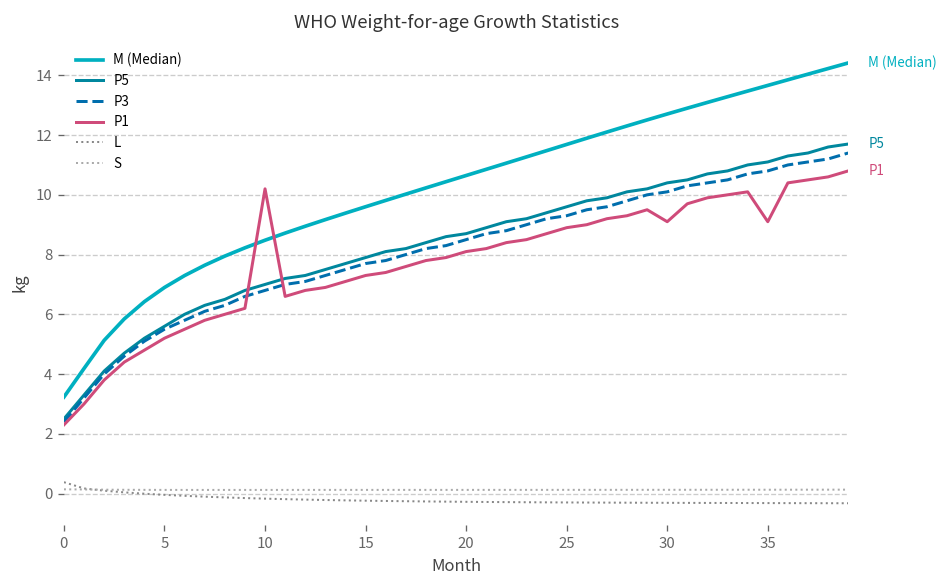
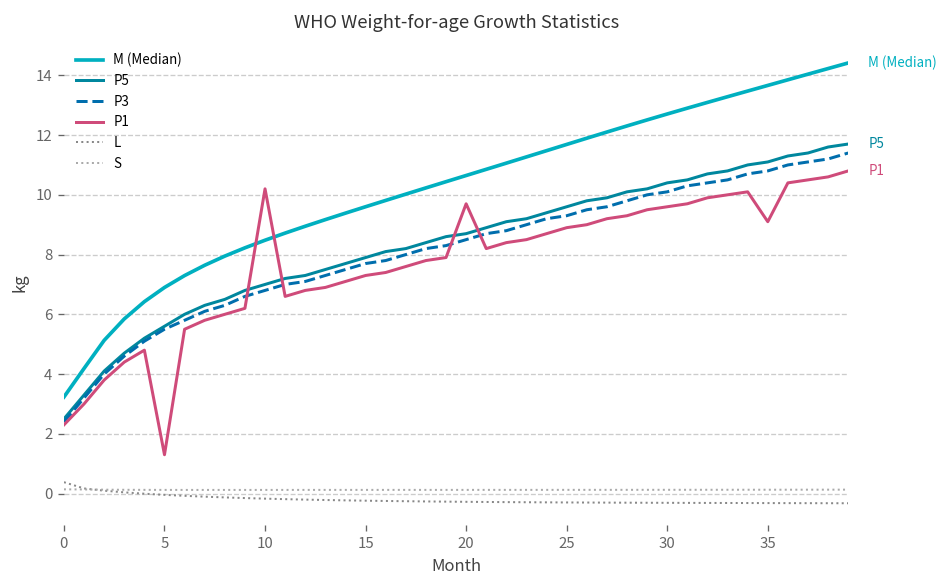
P1, 5: 5.2 -> 1.3
P1, 20: 8.1 -> 9.7
P1, 30: 9.1 -> 9.6
